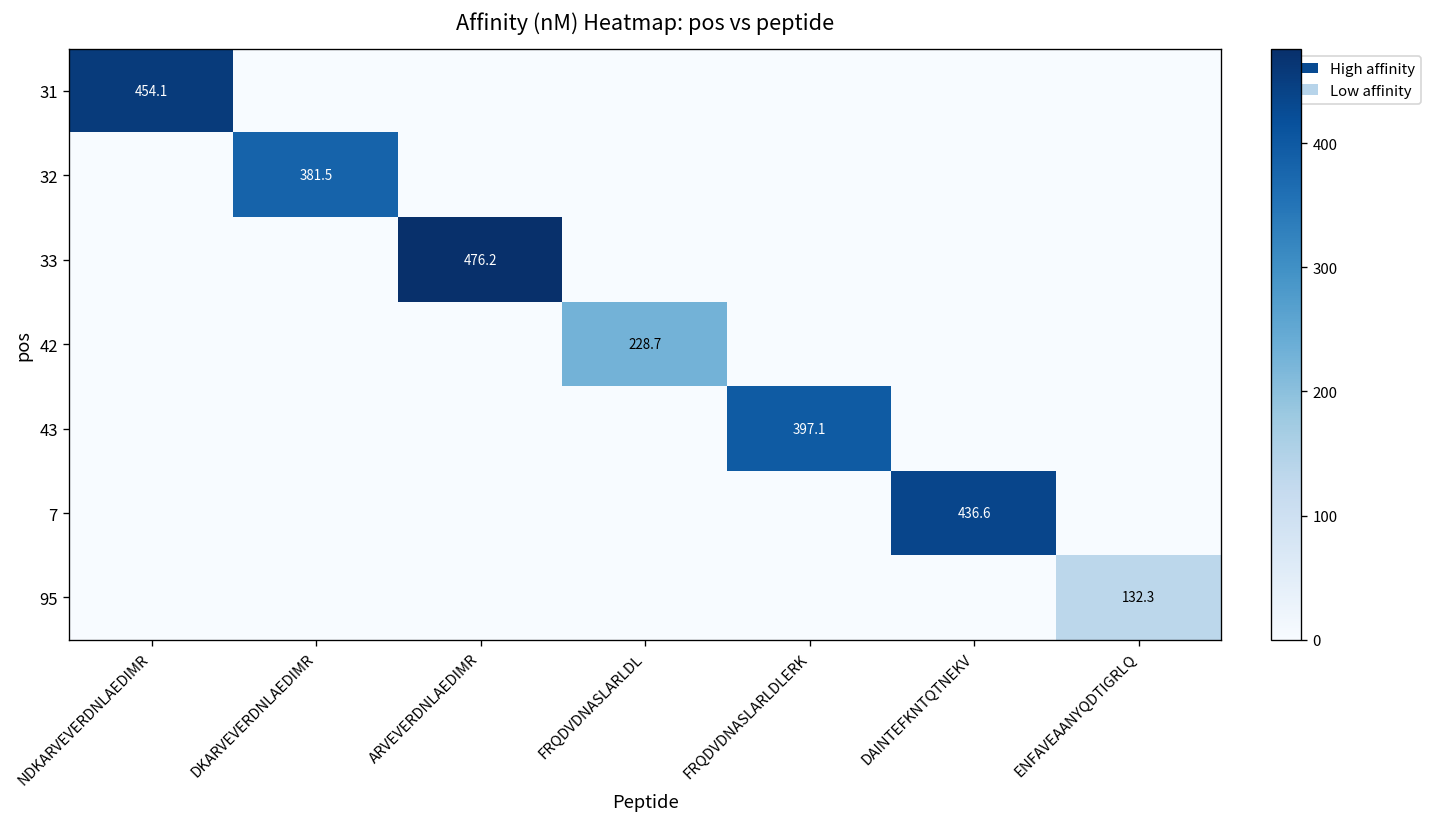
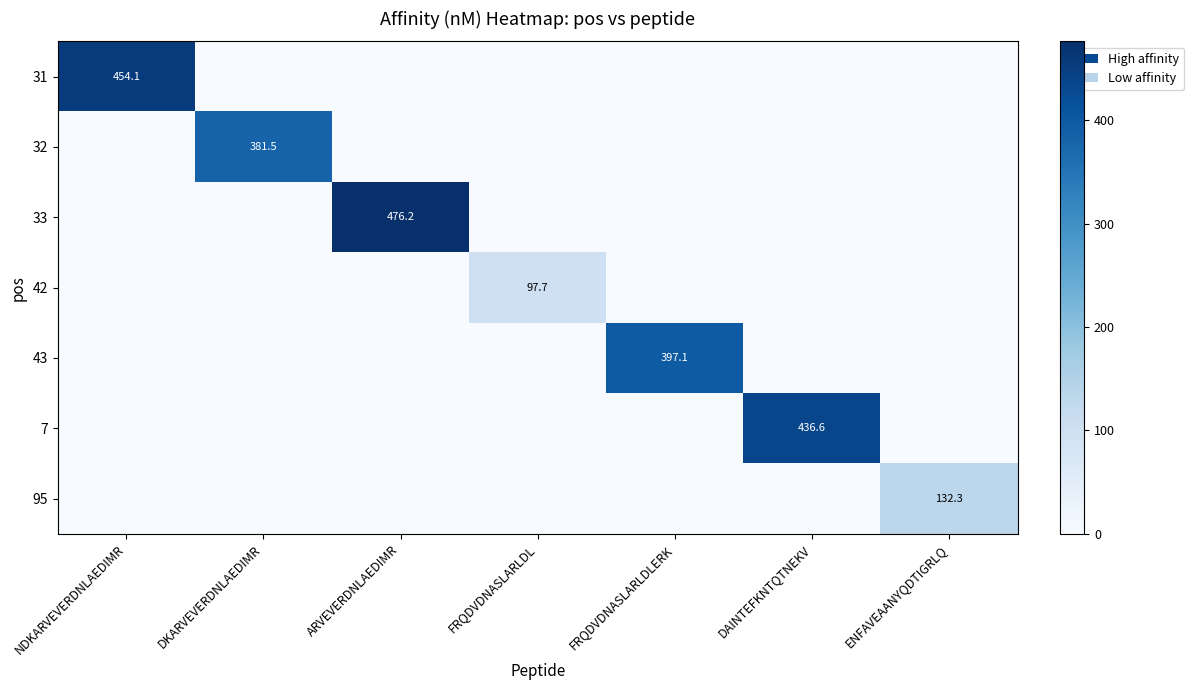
42, FRQDVDNASLARLDL: 228.7 -> 97.7
